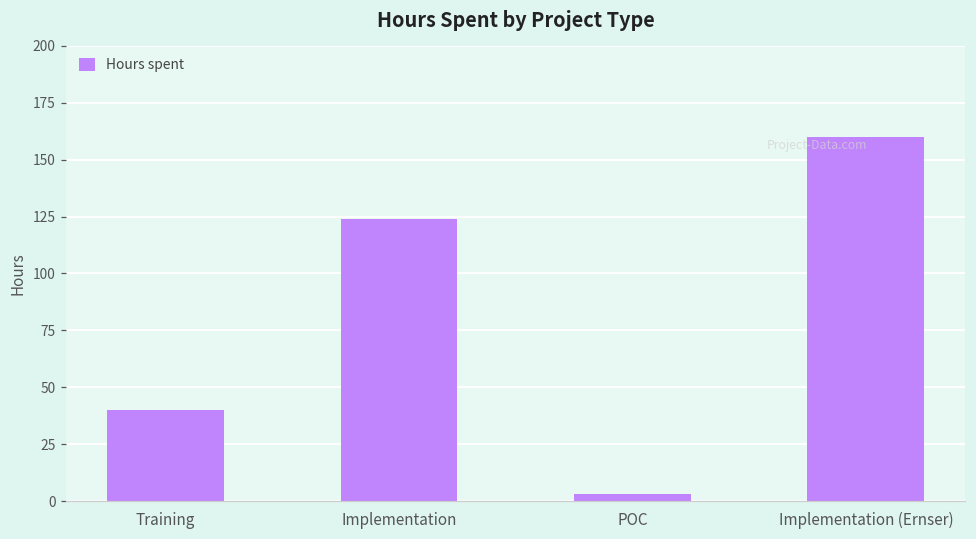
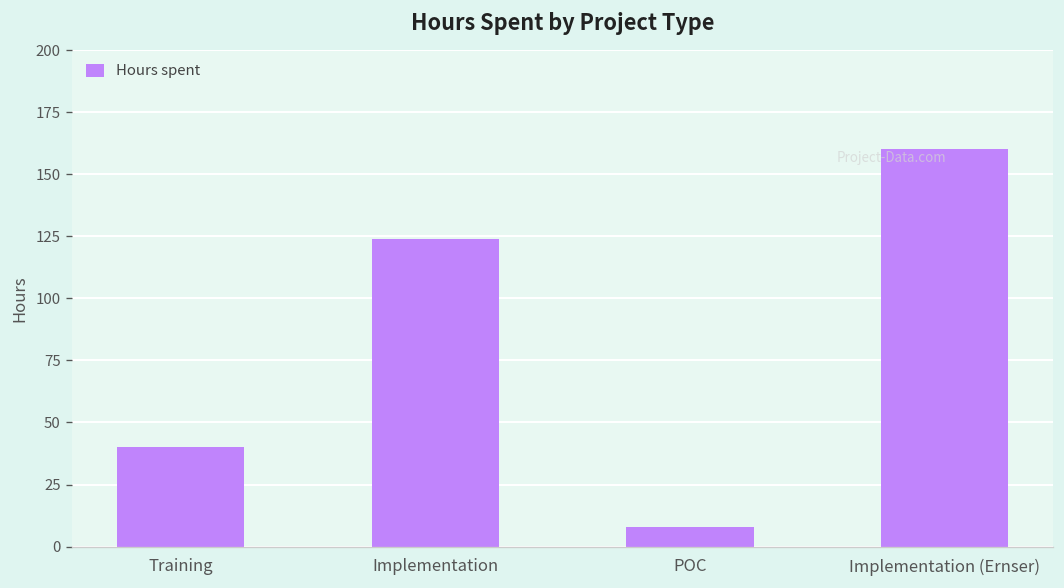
POC: 3 -> 8
